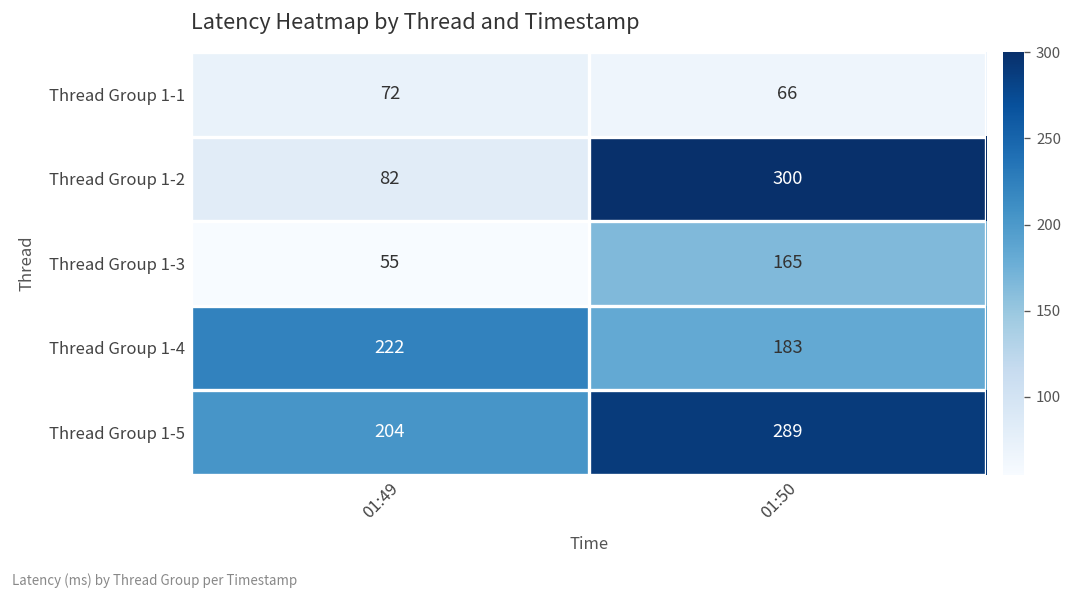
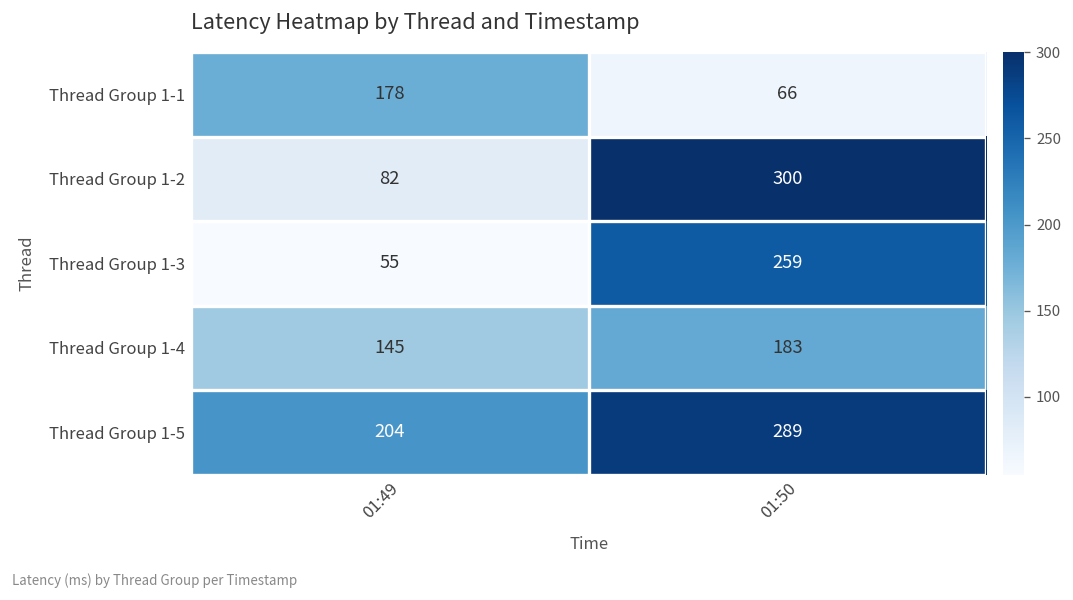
Thread Group 1-1, 01:49: 72 -> 178
Thread Group 1-3, 01:50: 165 -> 259
Thread Group 1-4, 01:49: 222 -> 145
